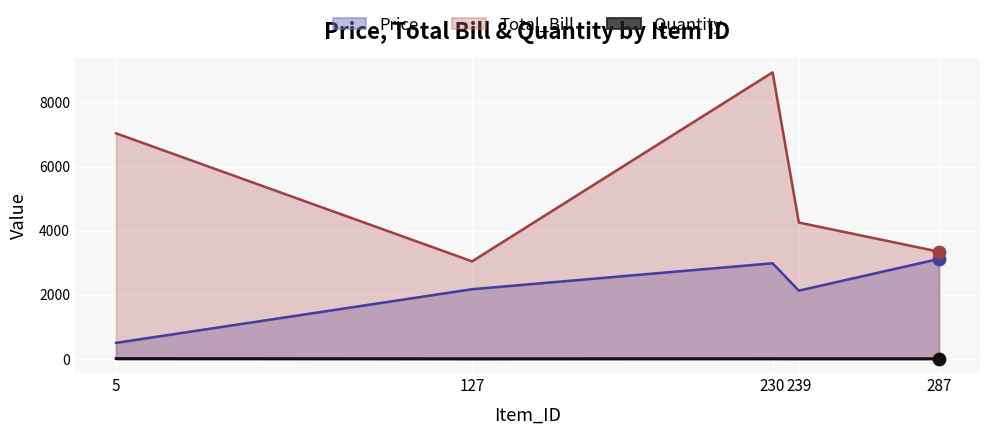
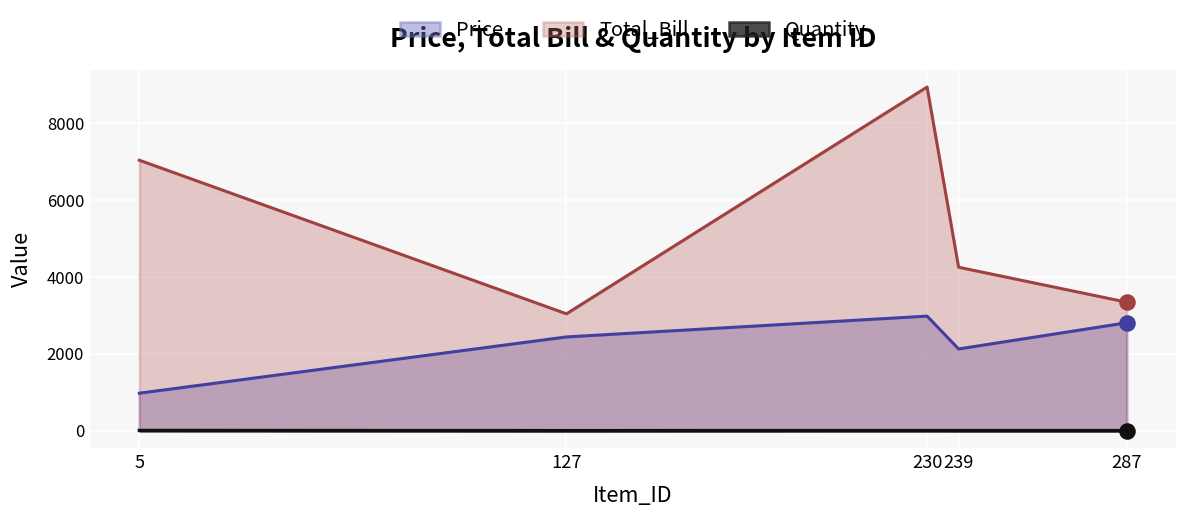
Price, 5: 500 -> 1000
Price, 127: 2200 -> 2400
Price, 287: 3100 -> 2800
